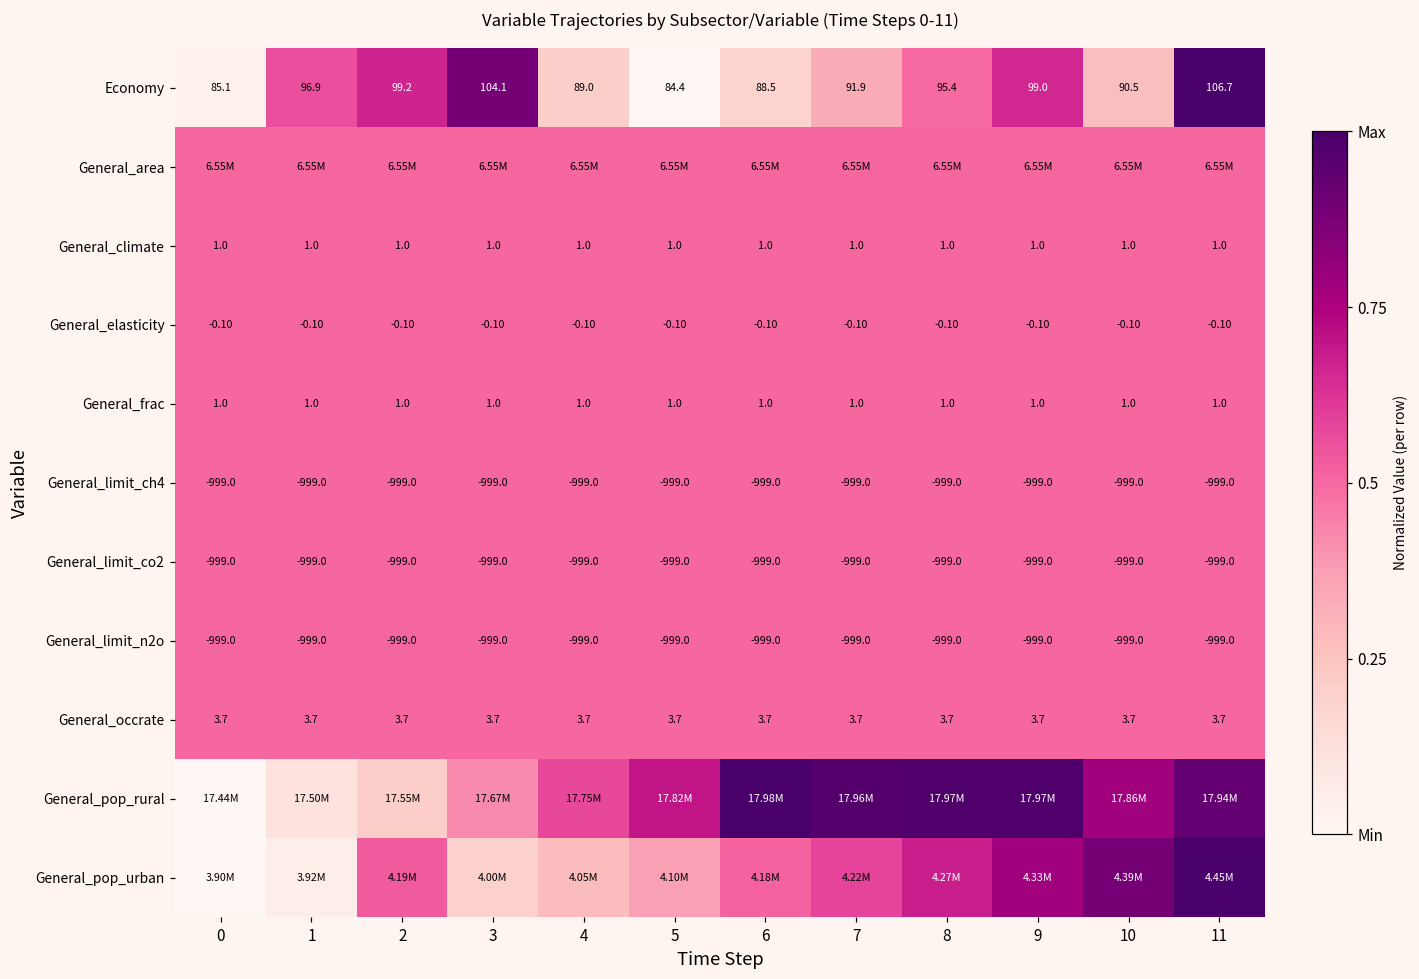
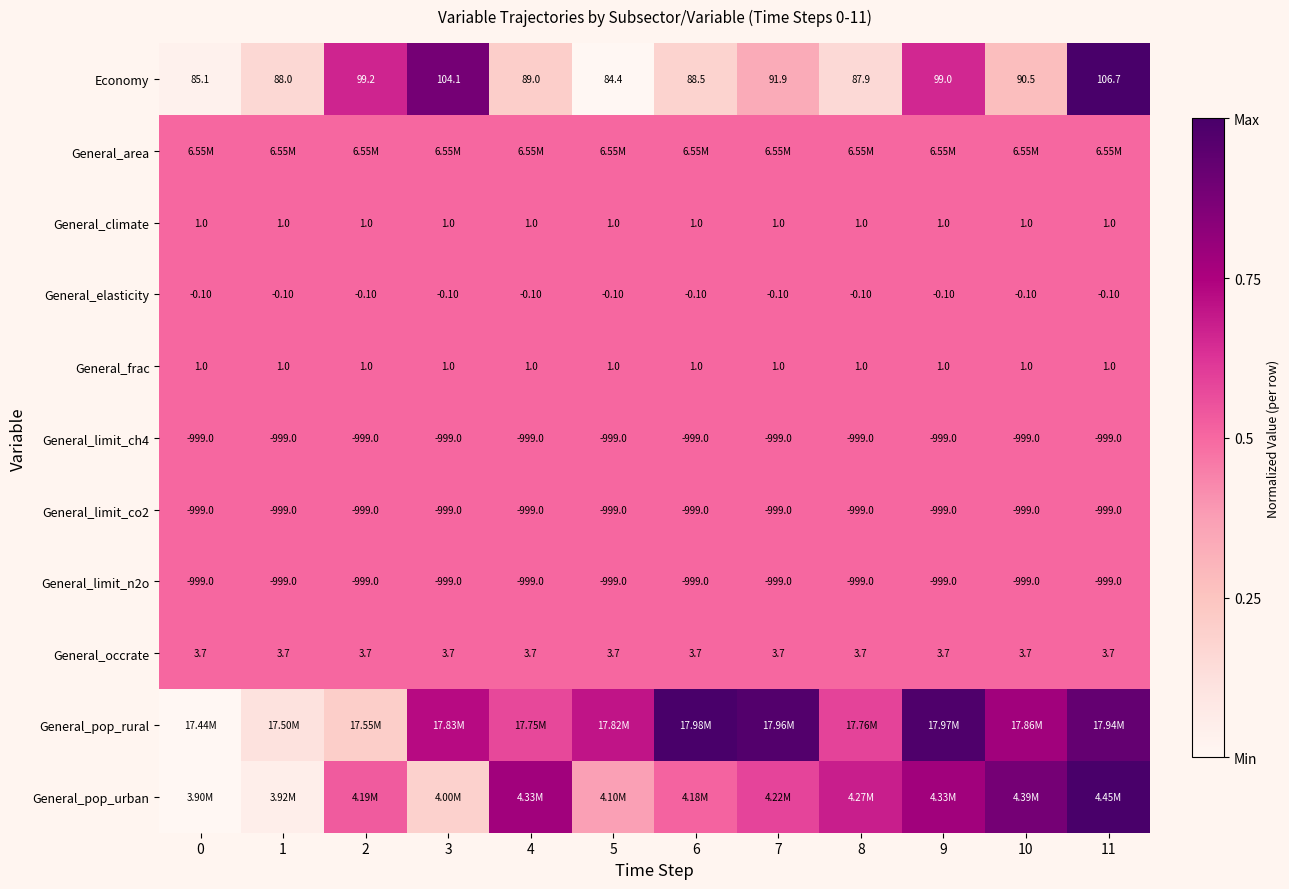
Economy, 1: 96.9 -> 88.0
Economy, 8: 95.4 -> 87.9
General_pop_rural, 3: 17.67M -> 17.83M
General_pop_rural, 8: 17.97M -> 17.76M
General_pop_urban, 4: 4.05M -> 4.33M
